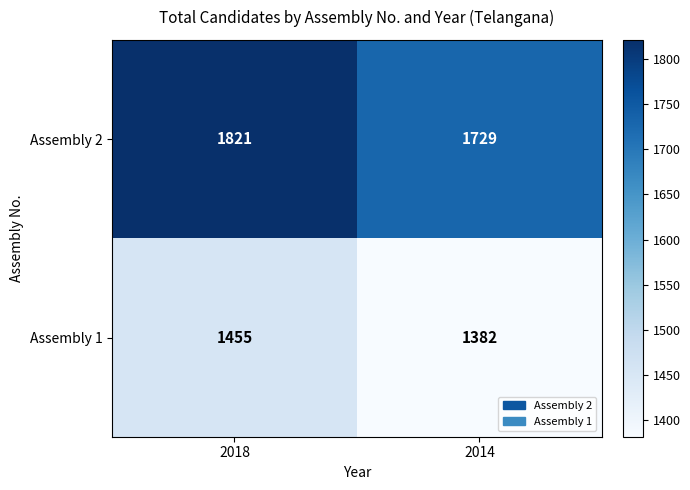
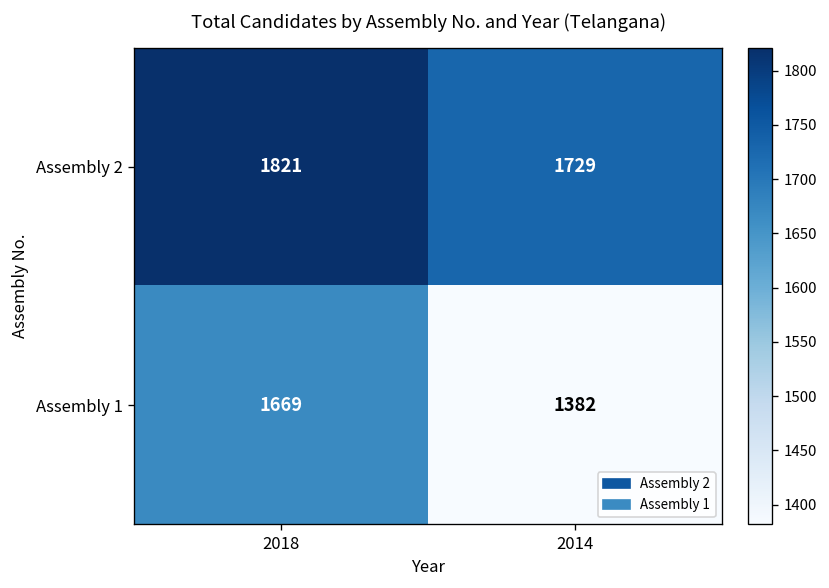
Assembly 1, 2018: 1455 -> 1669
